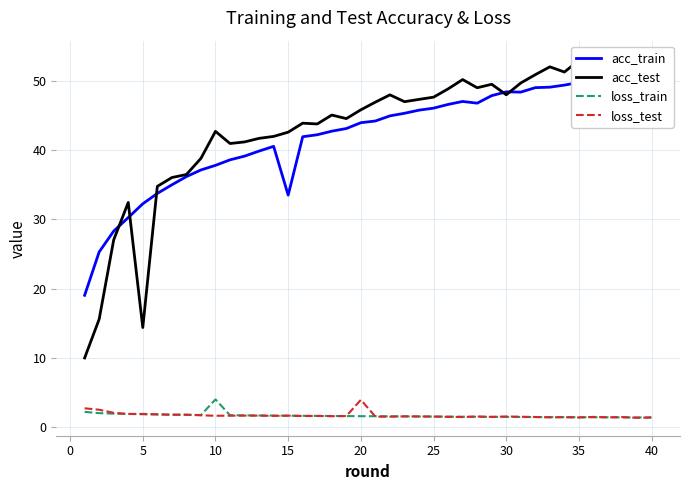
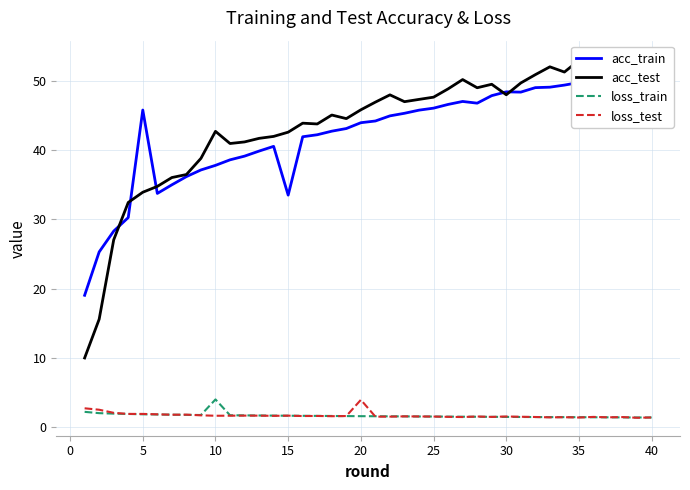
acc_train, 5: 32 -> 46
acc_test, 5: 14 -> 34
